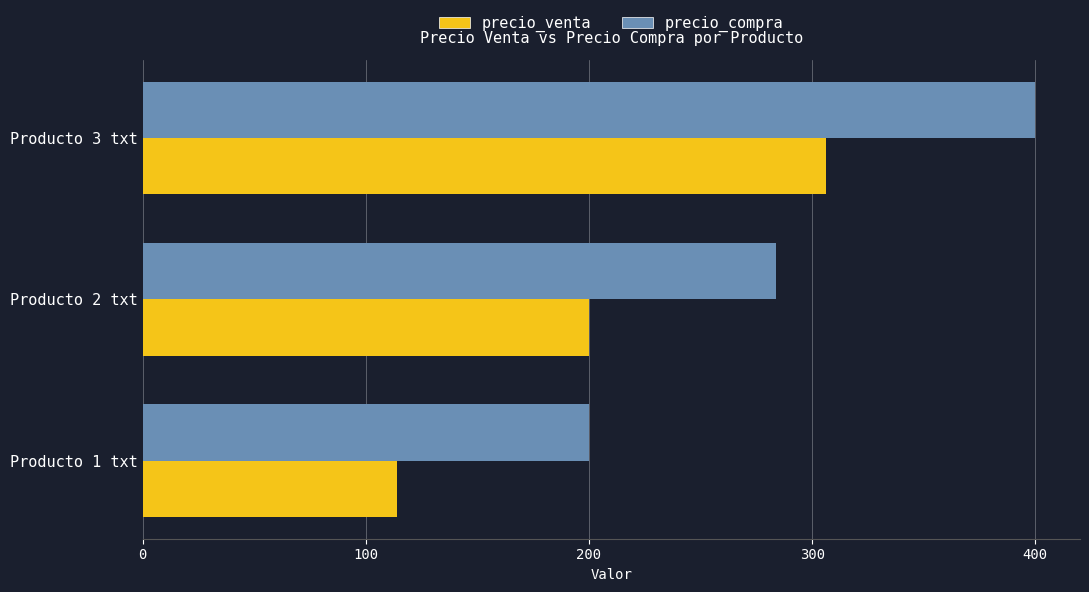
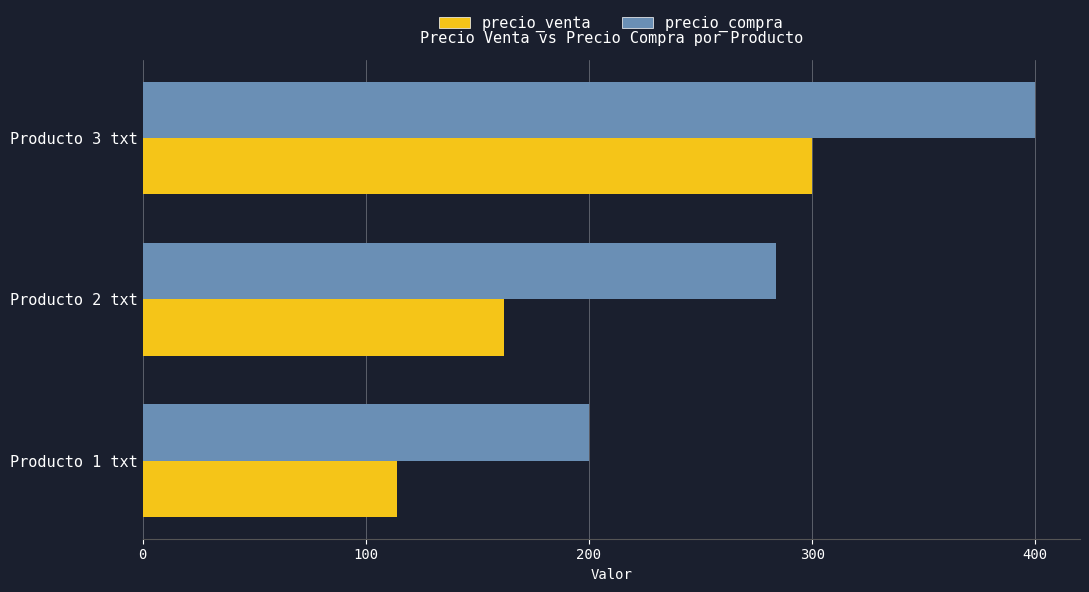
precio_venta, Producto 3 txt: 306 -> 300
precio_venta, Producto 2 txt: 200 -> 162
